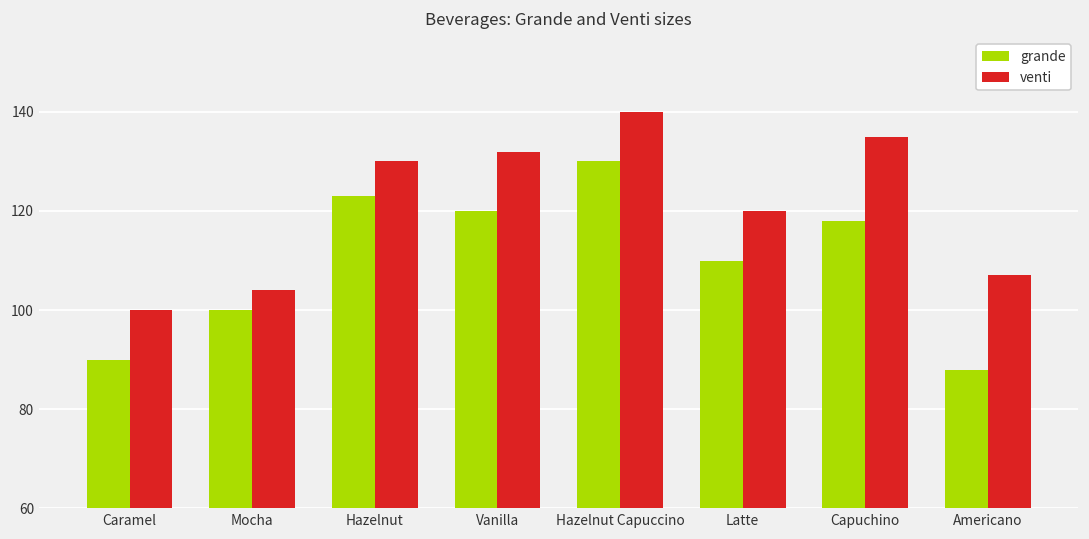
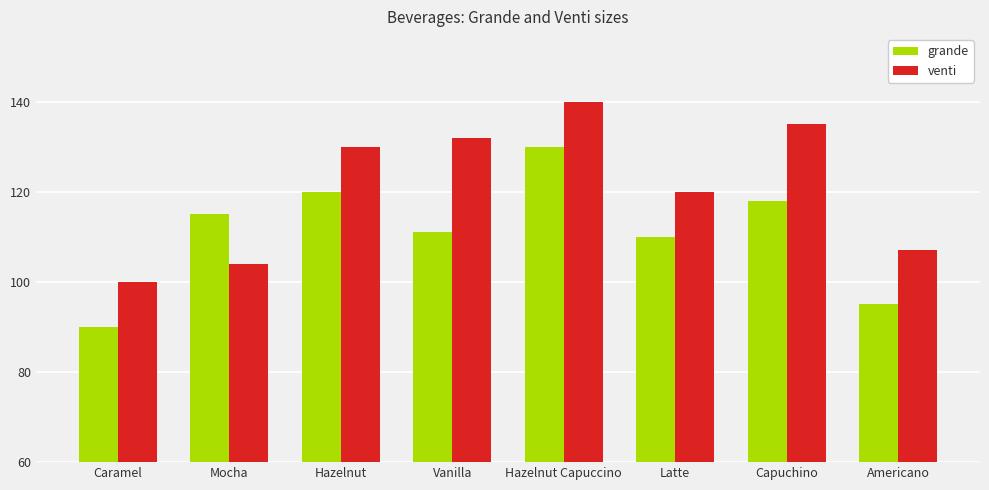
grande, Mocha: 100 -> 115
grande, Hazelnut: 123 -> 120
grande, Vanilla: 120 -> 111
grande, Americano: 88 -> 95
